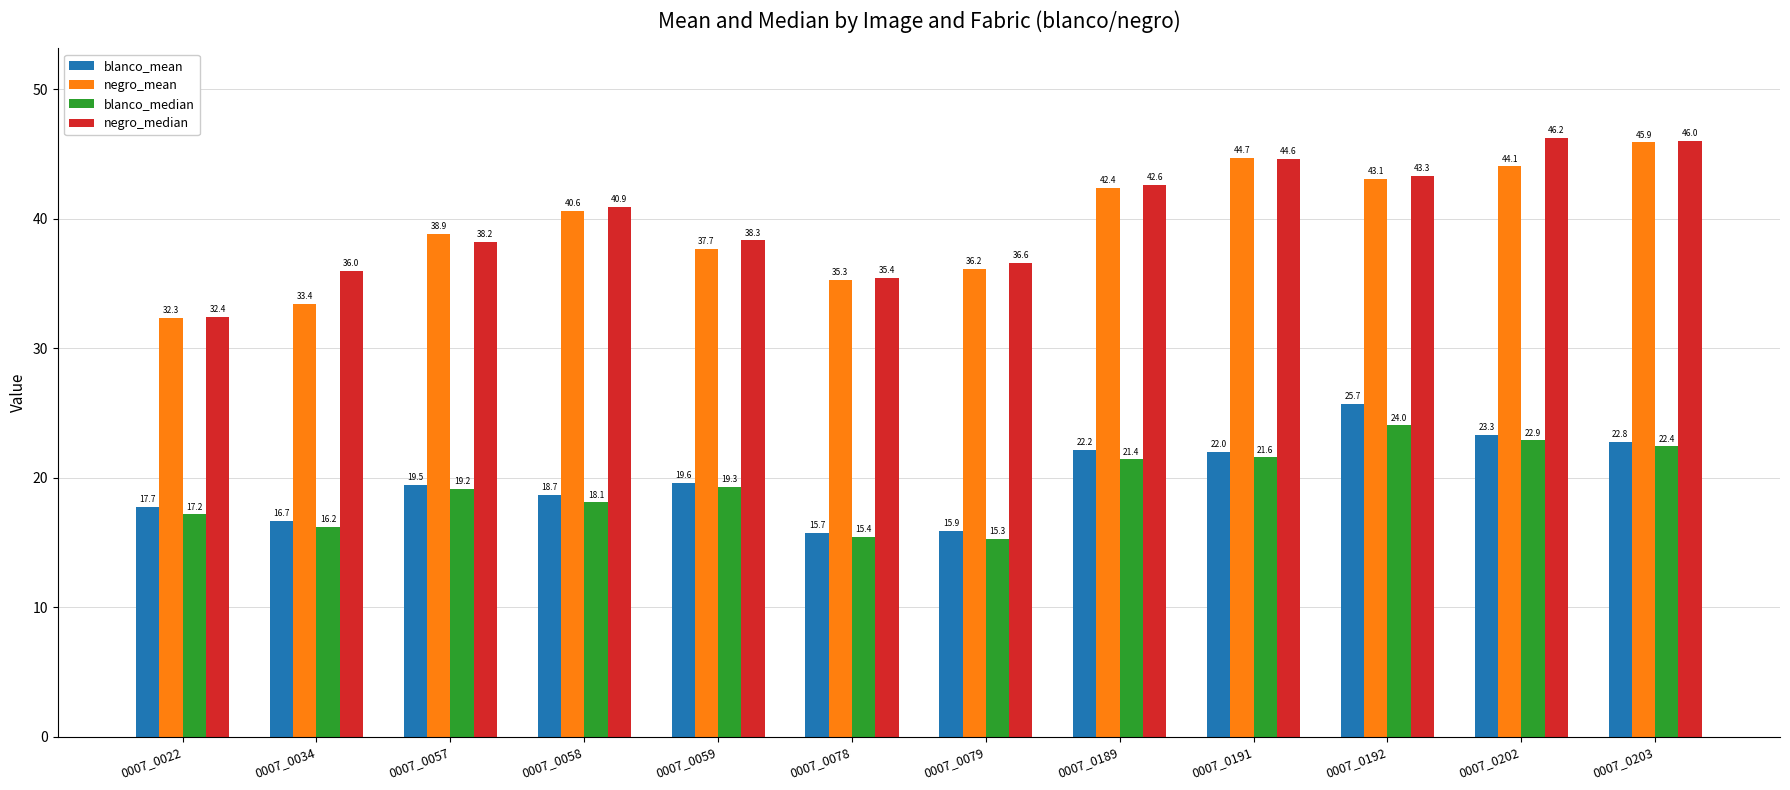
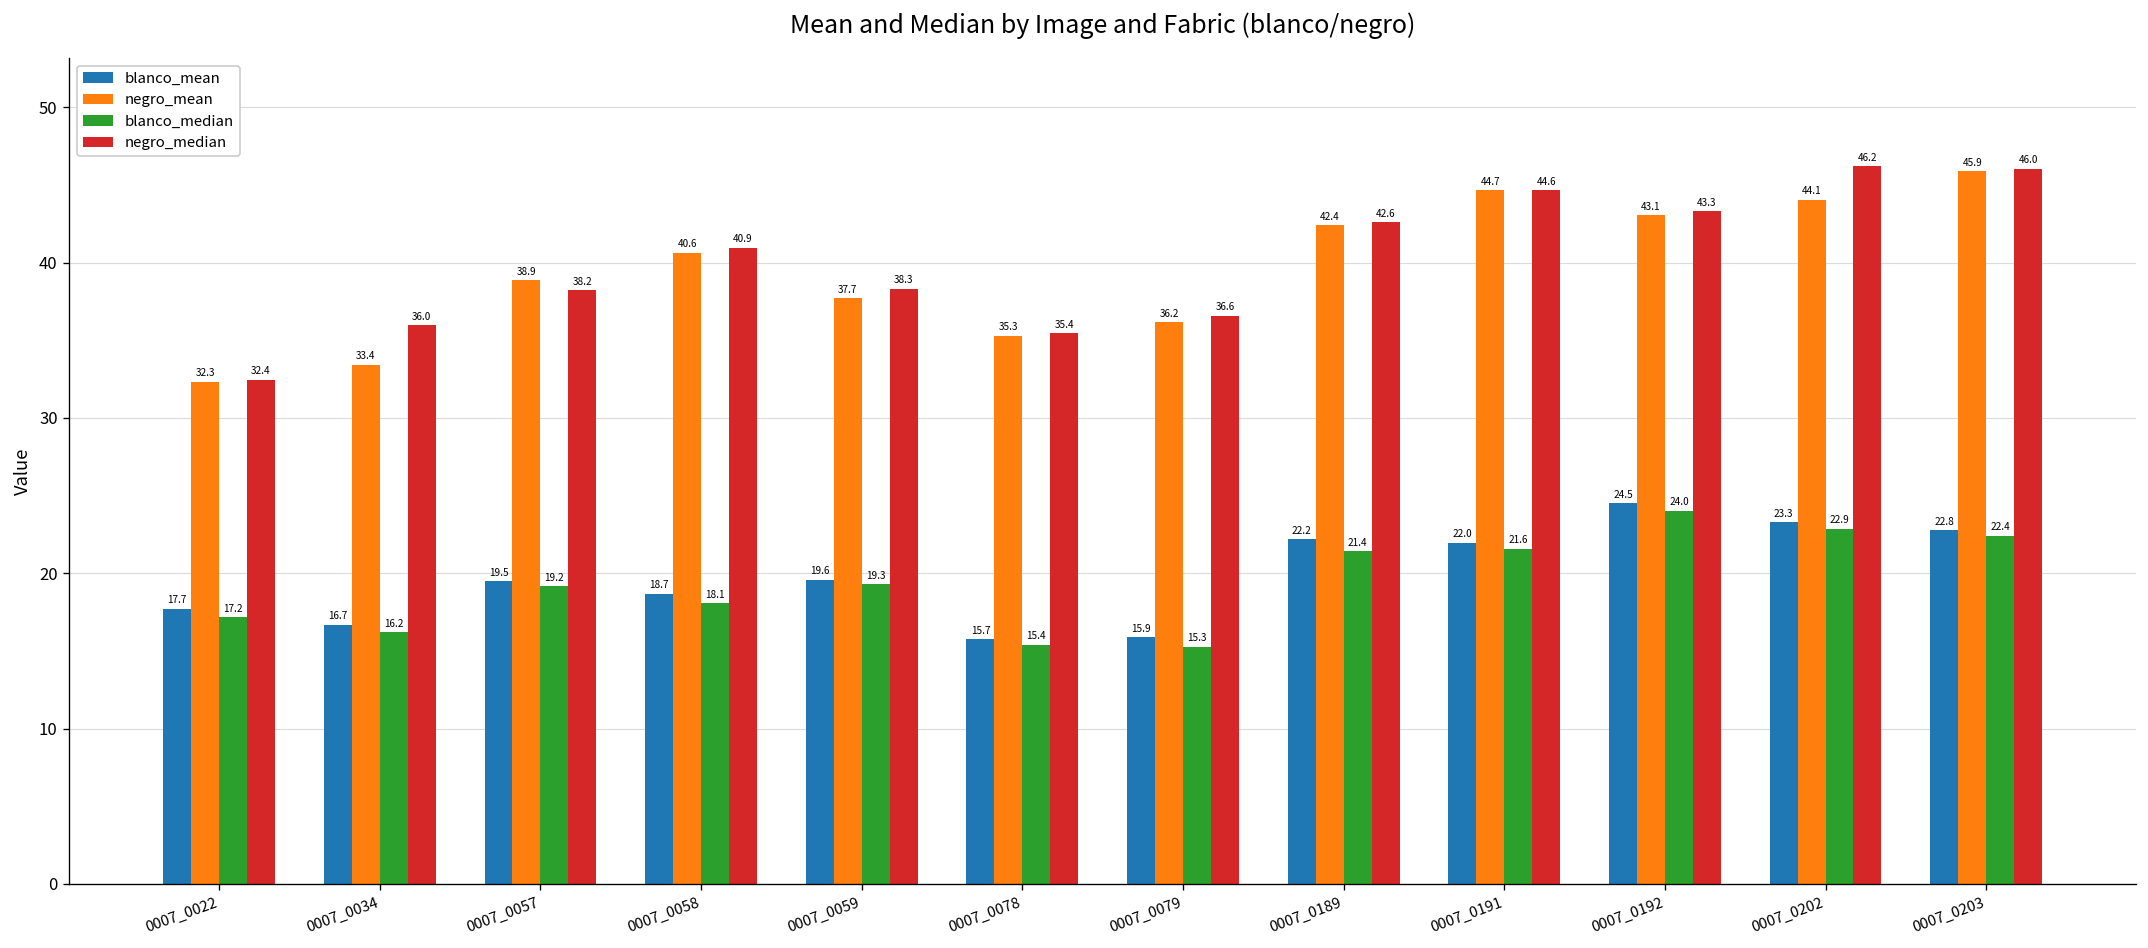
blanco_mean, 0007_0192: 25.7 -> 24.5
